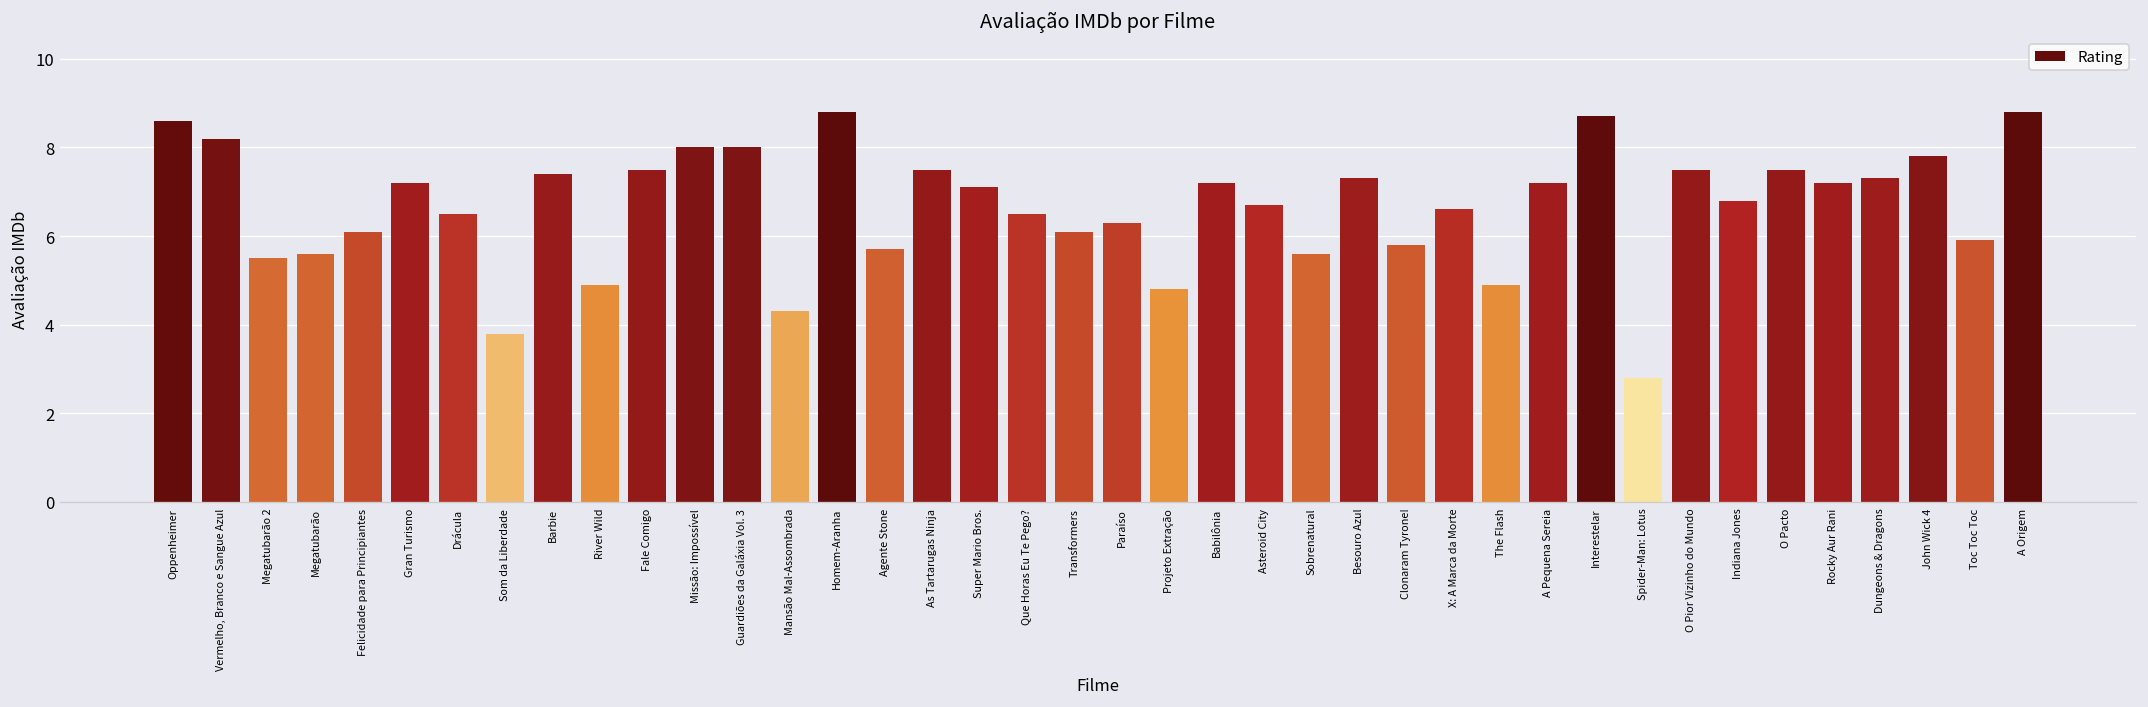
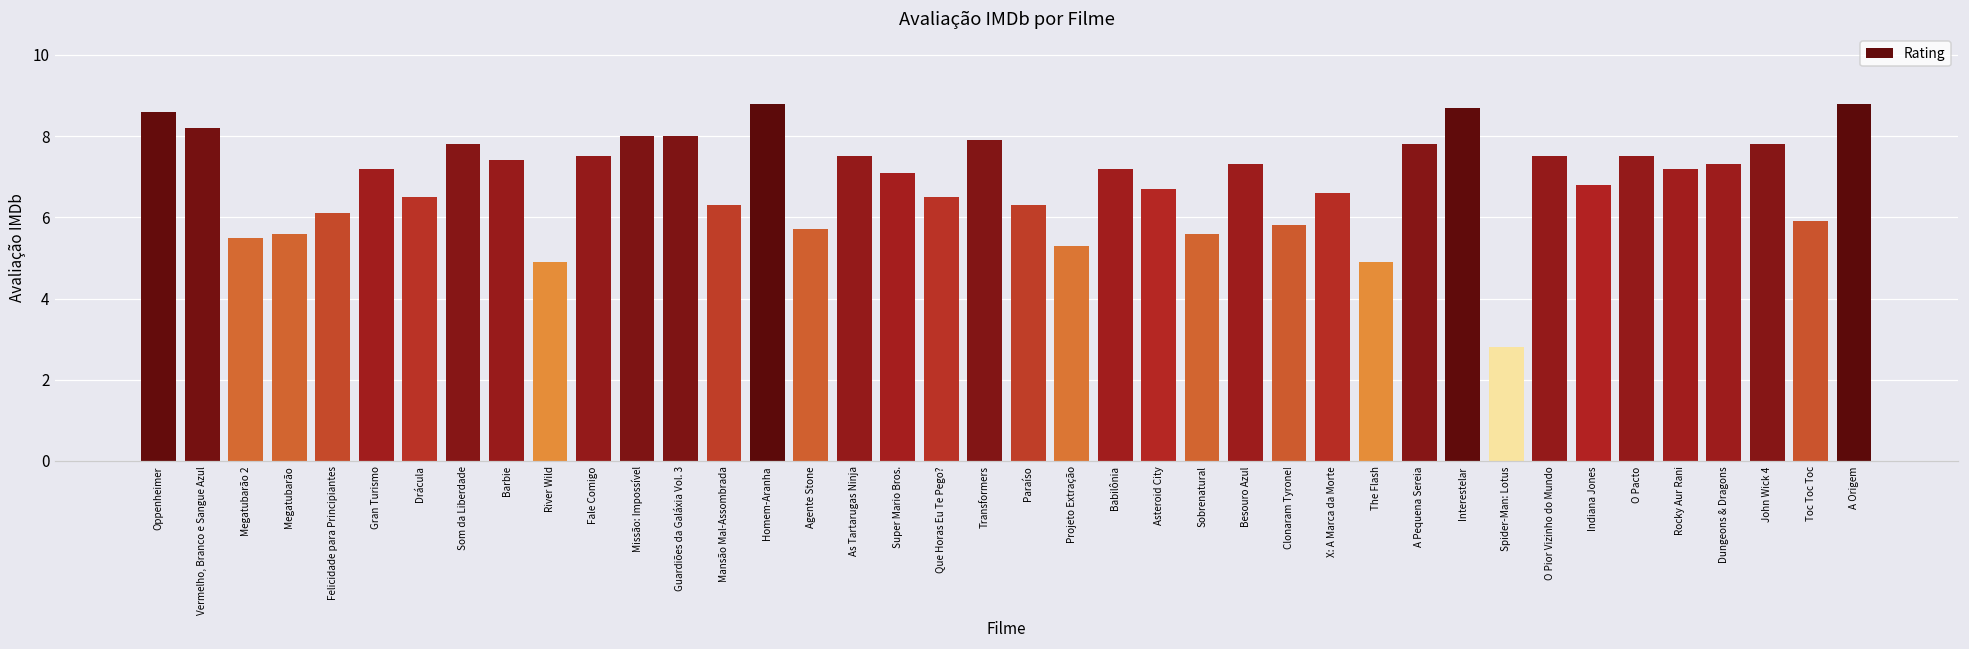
Som da Liberdade: 3.8 -> 7.8
Mansão Mal-Assombrada: 4.3 -> 6.3
Transformers: 6.1 -> 7.9
Projeto Extração: 4.8 -> 5.3
A Pequena Sereia: 7.2 -> 7.8
